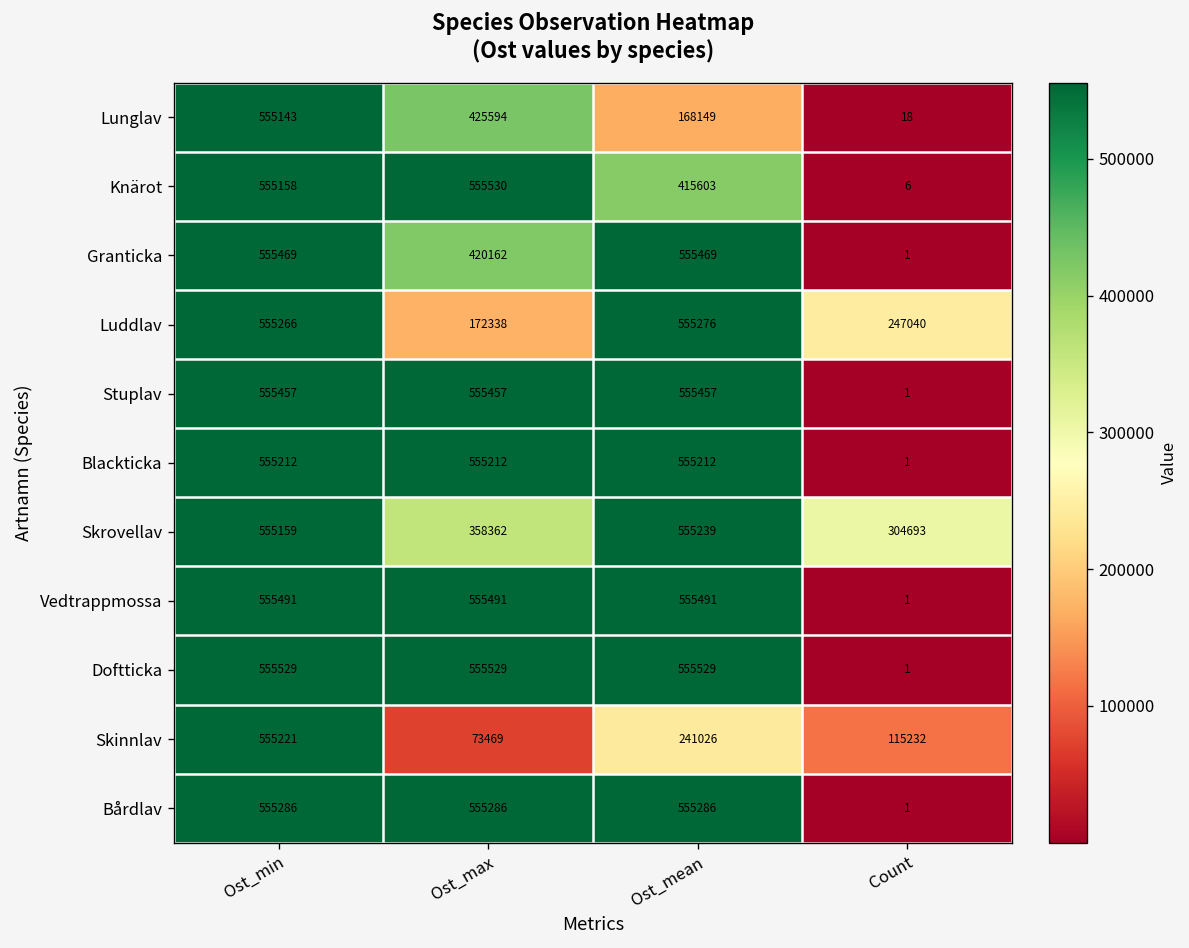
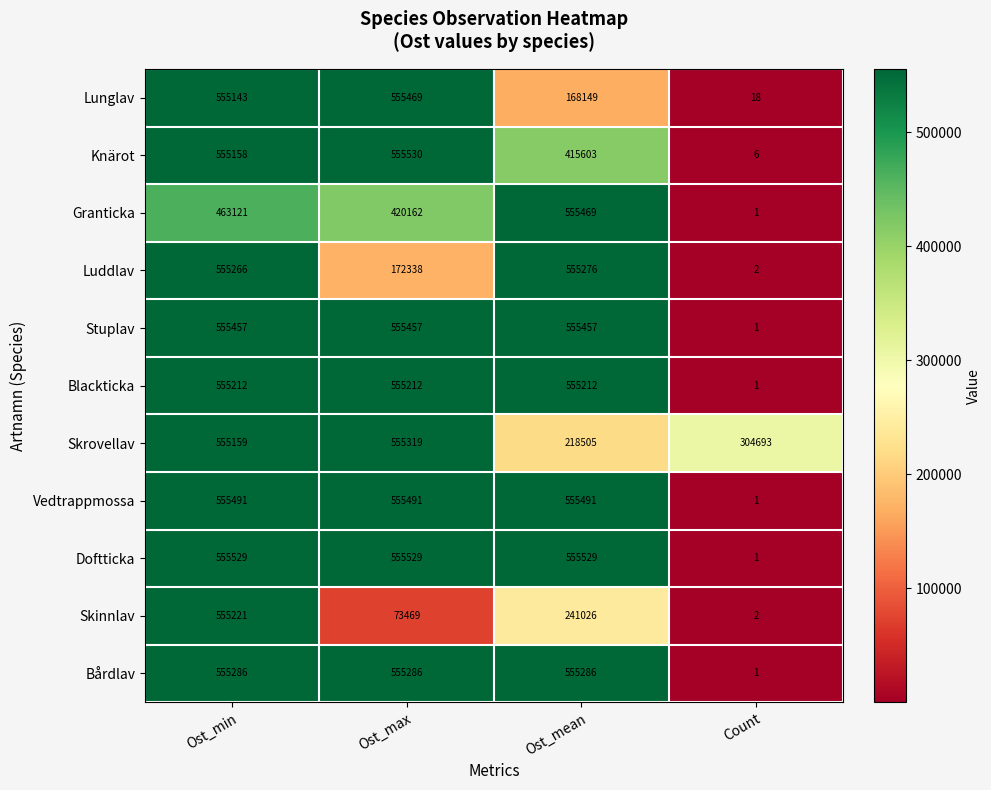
Lunglav, Ost_max: 425594 -> 555469
Granticka, Ost_min: 555469 -> 463121
Luddlav, Count: 247040 -> 2
Skrovellav, Ost_max: 358362 -> 555319
Skrovellav, Ost_mean: 555239 -> 218505
Skinnlav, Count: 115232 -> 2
